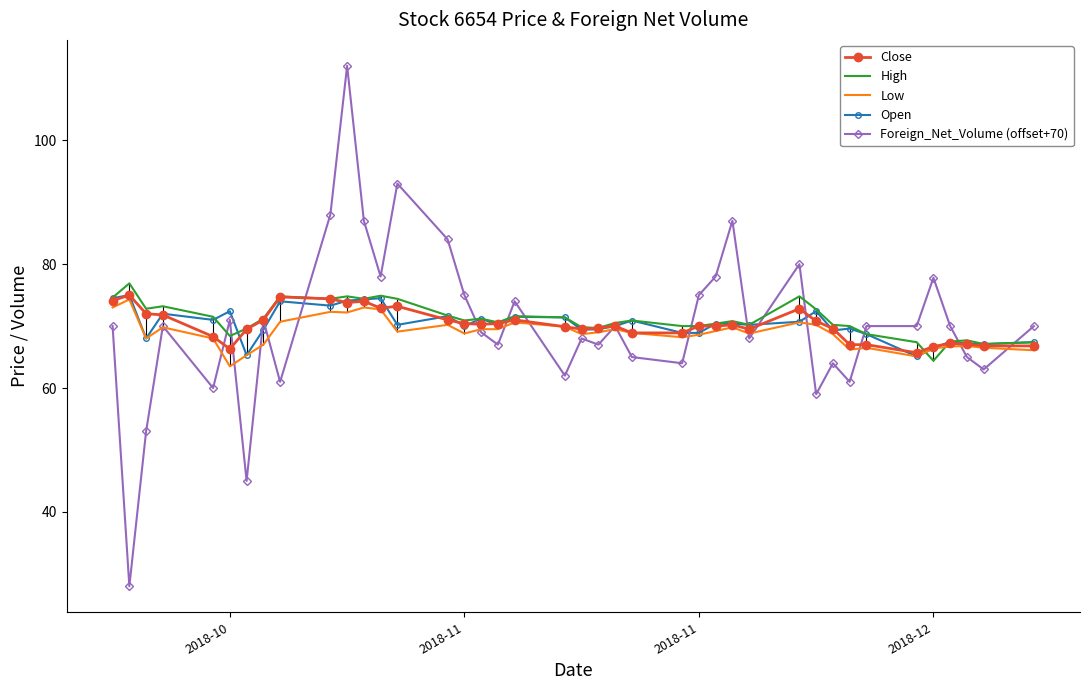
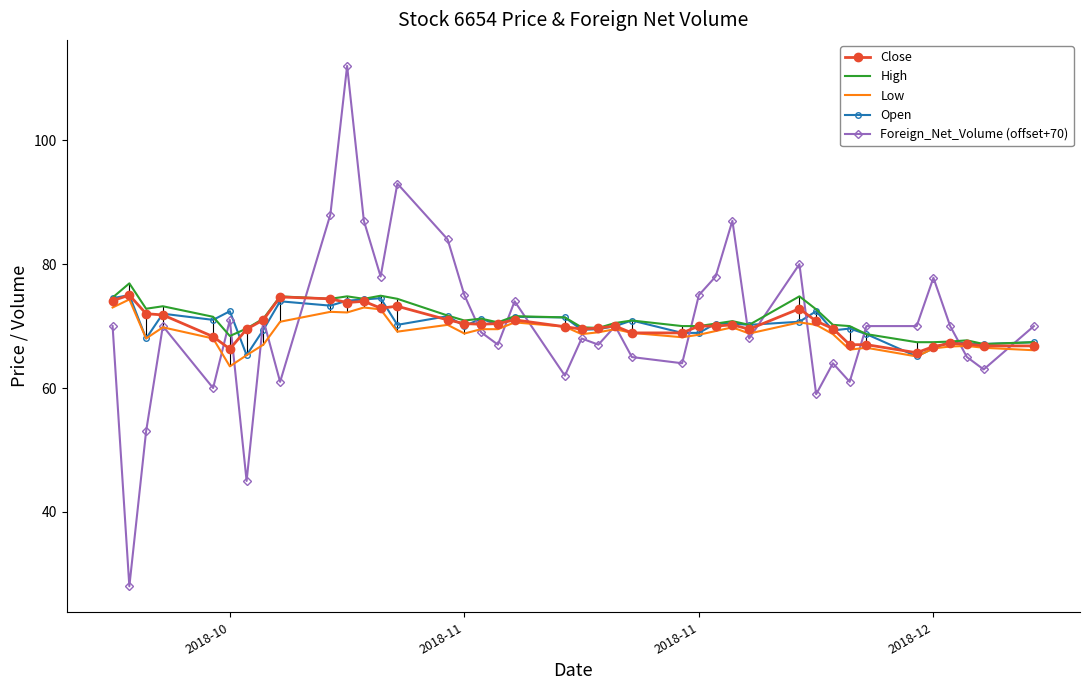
High, 2018-12: 64 -> 67
